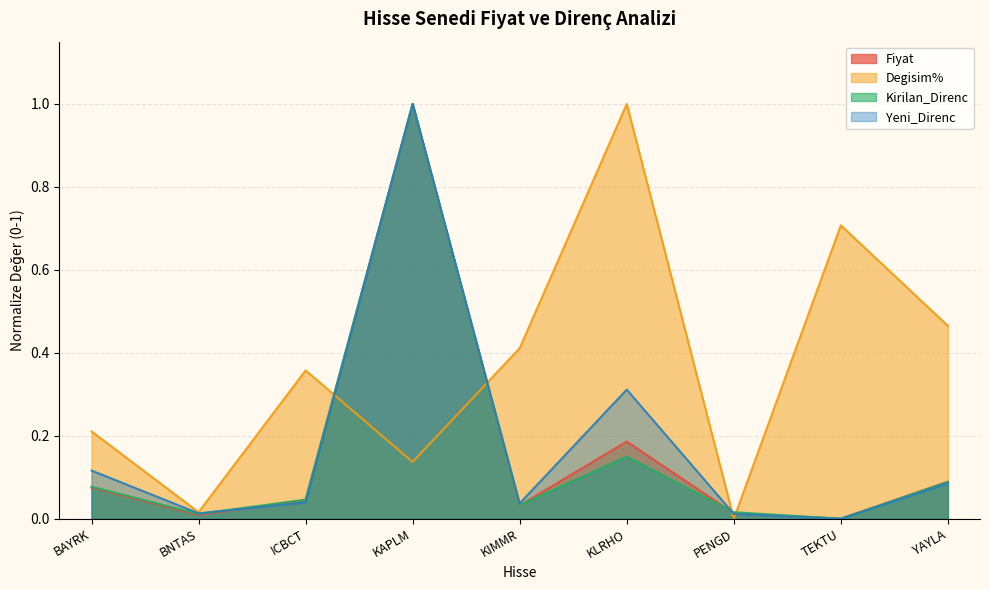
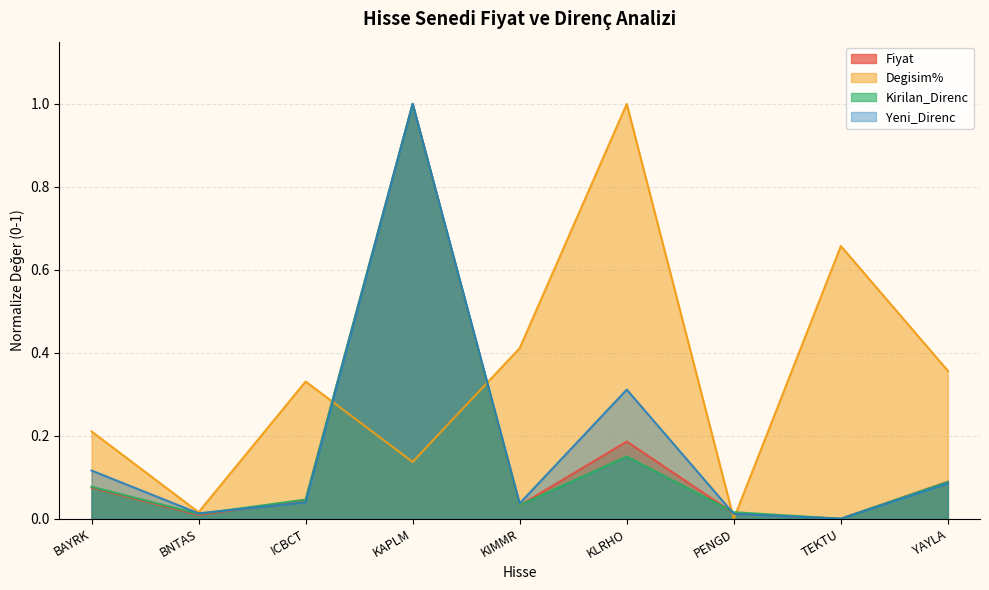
Degisim%, ICBCT: 0.36 -> 0.33
Degisim%, TEKTU: 0.71 -> 0.66
Degisim%, YAYLA: 0.46 -> 0.36
